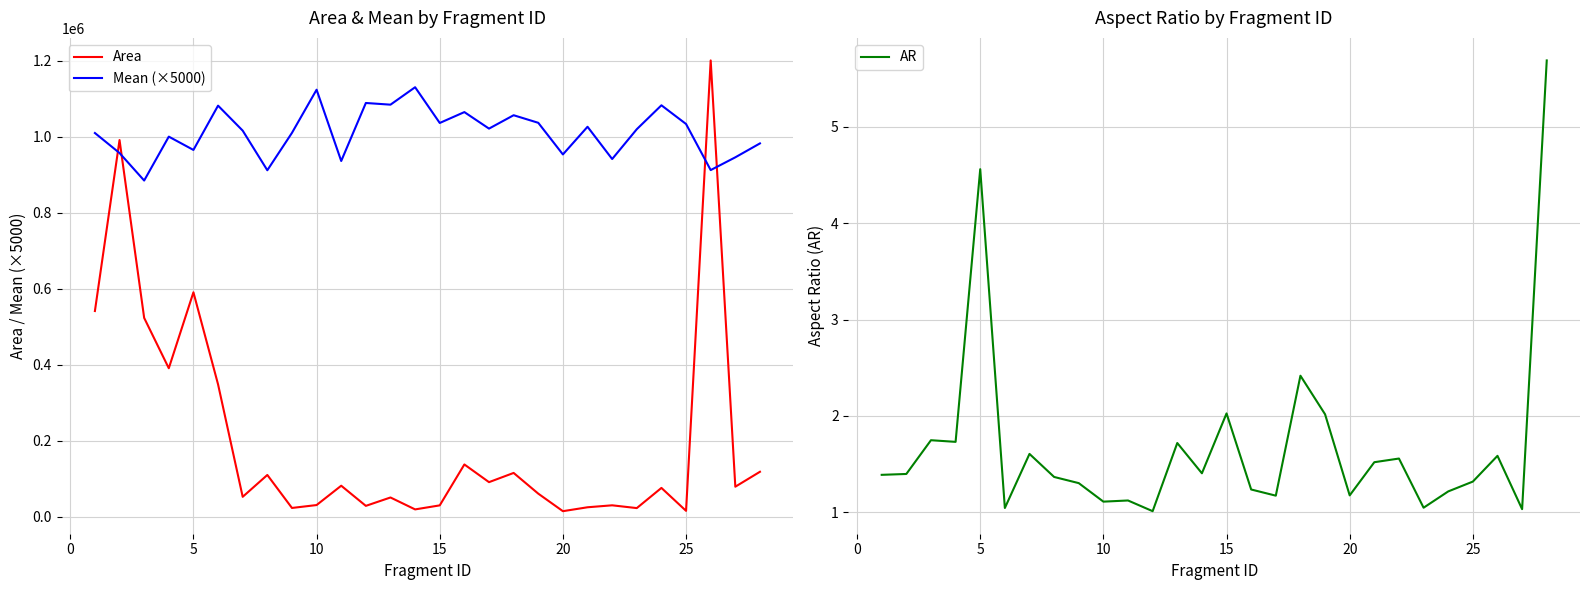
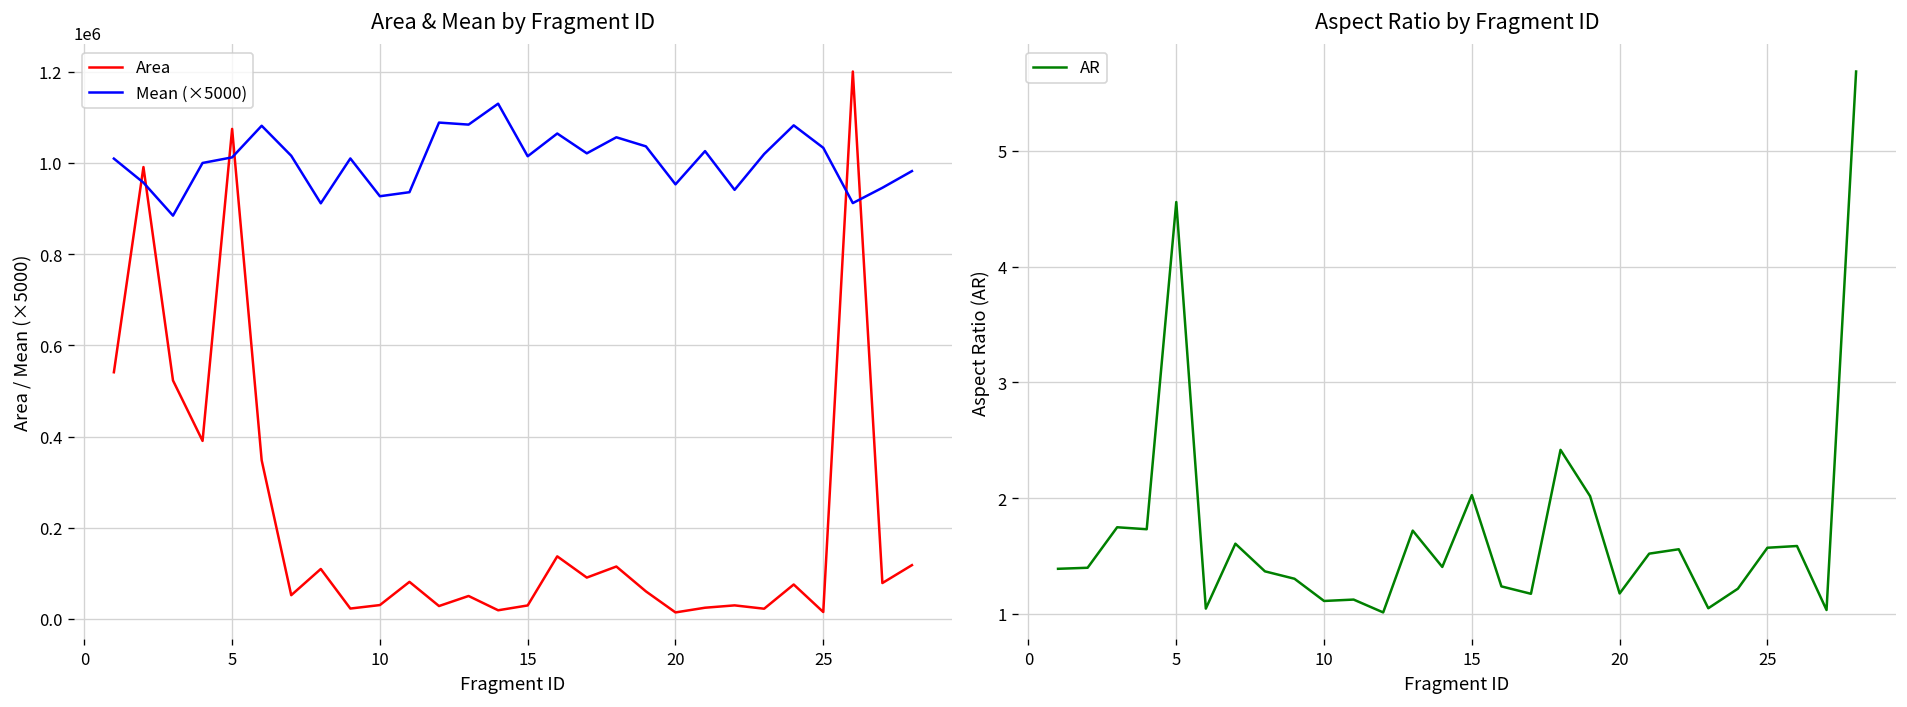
Area & Mean by Fragment ID, Area, 5: 590000 -> 1070000
Area & Mean by Fragment ID, Mean (×5000), 5: 970000 -> 1010000
Area & Mean by Fragment ID, Mean (×5000), 10: 1120000 -> 930000
Area & Mean by Fragment ID, Mean (×5000), 15: 1040000 -> 1010000
Aspect Ratio by Fragment ID, 25: 1.3 -> 1.6
